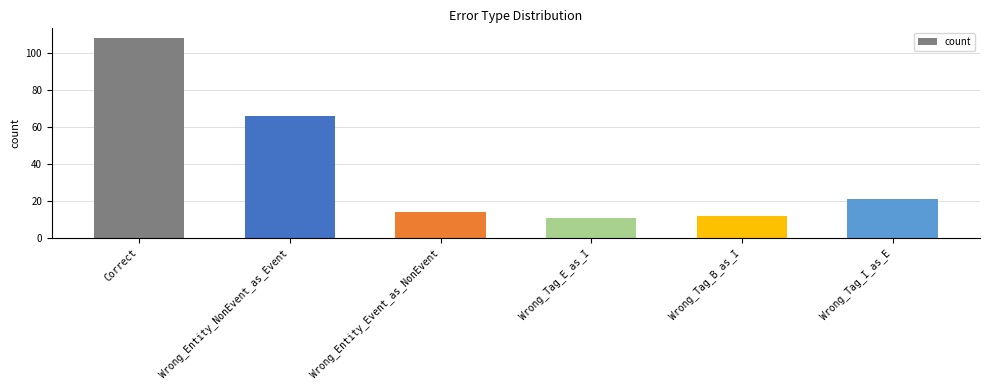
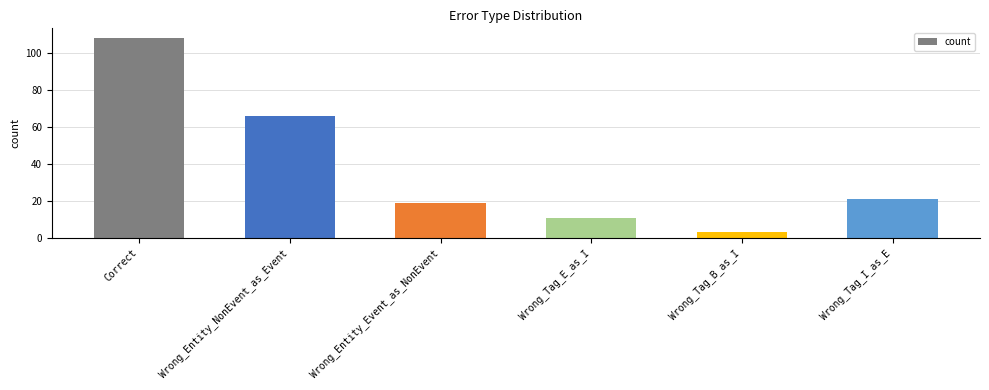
Wrong_Entity_Event_as_NonEvent: 14 -> 19
Wrong_Tag_B_as_I: 12 -> 3
